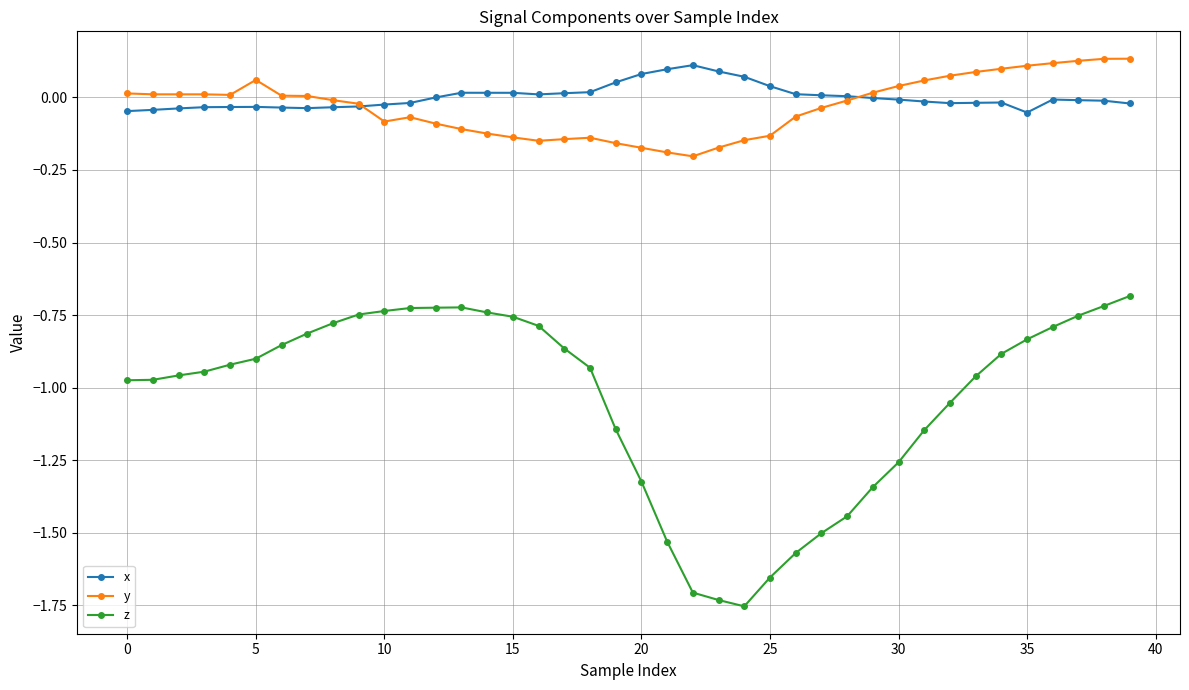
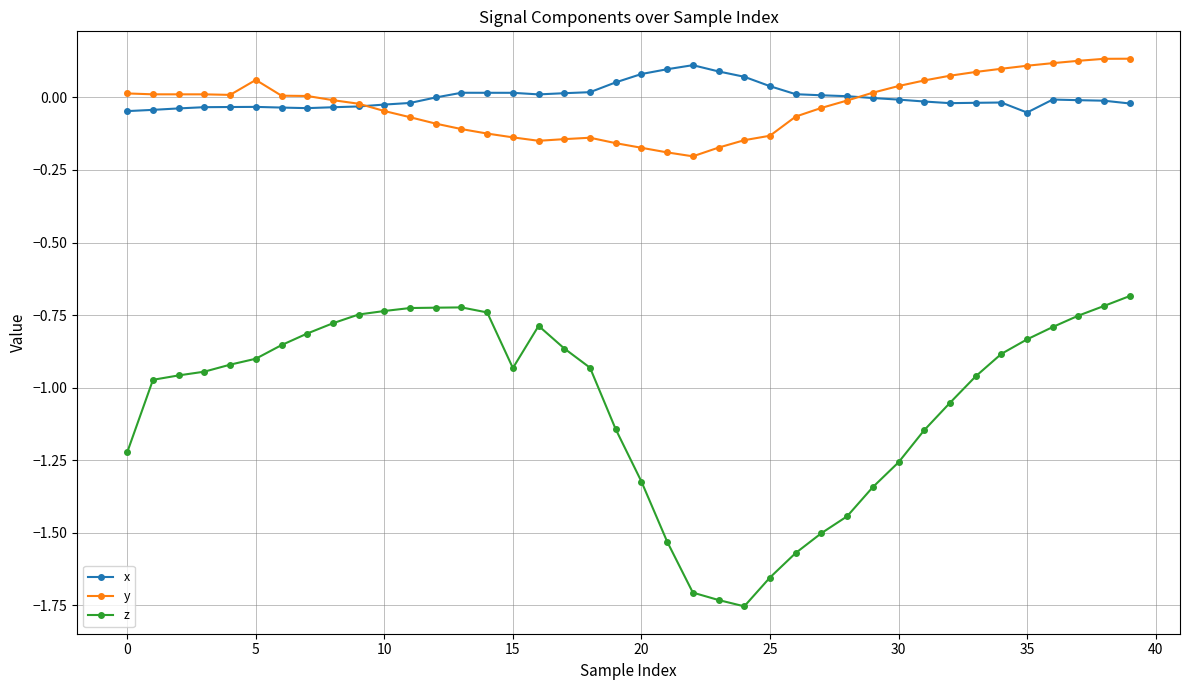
z, 0: -0.97 -> -1.22
y, 10: -0.08 -> -0.05
z, 15: -0.76 -> -0.93
